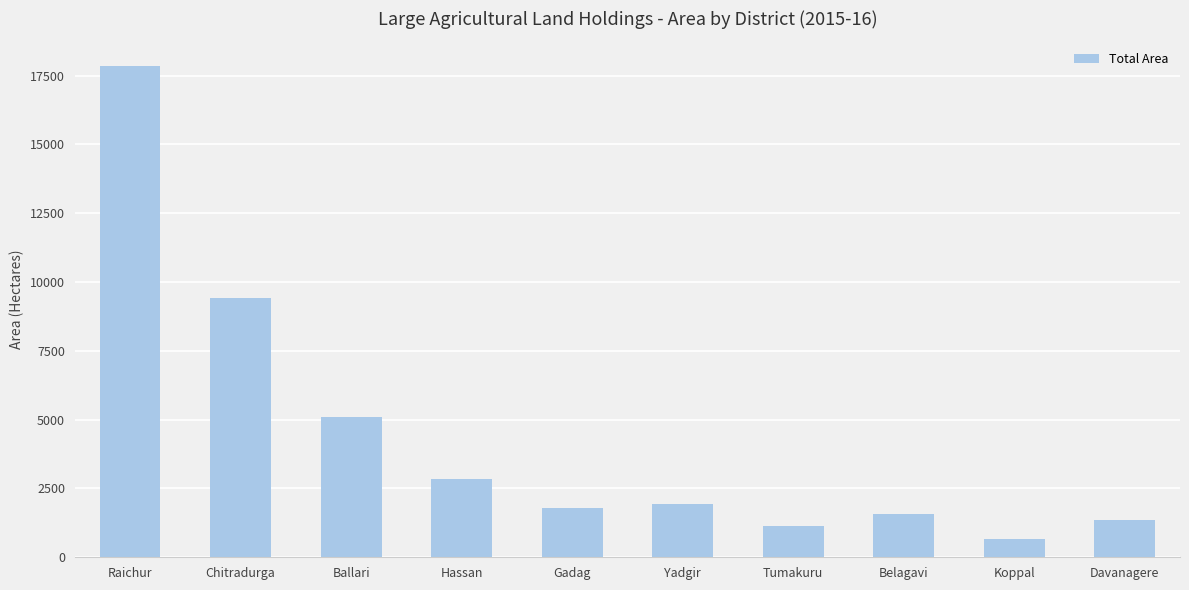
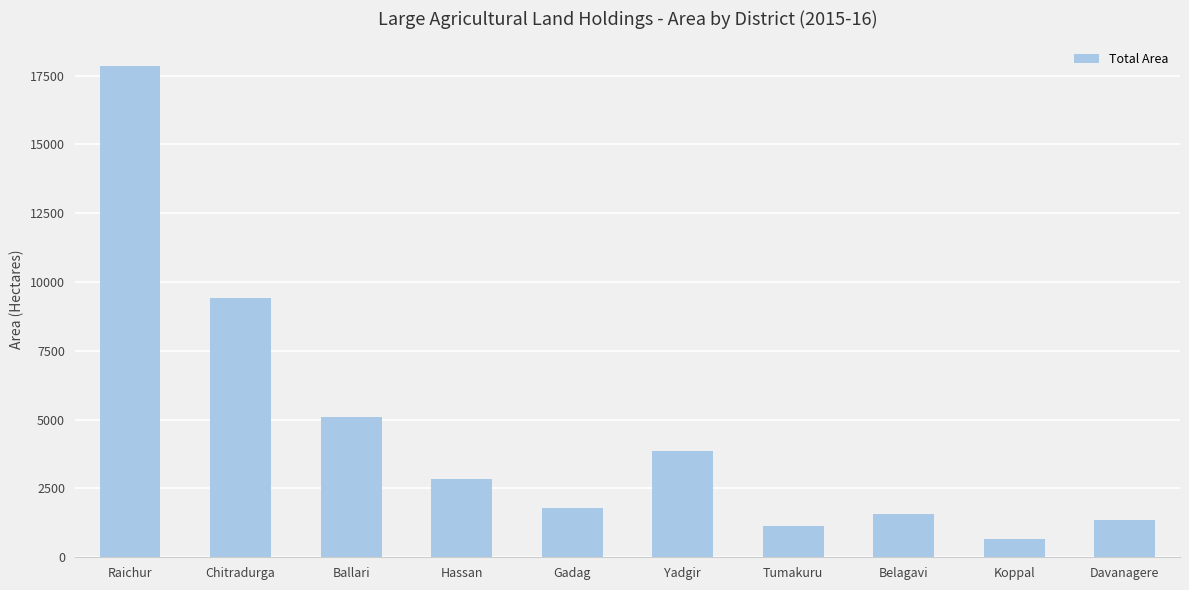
Yadgir: 1900 -> 3900
